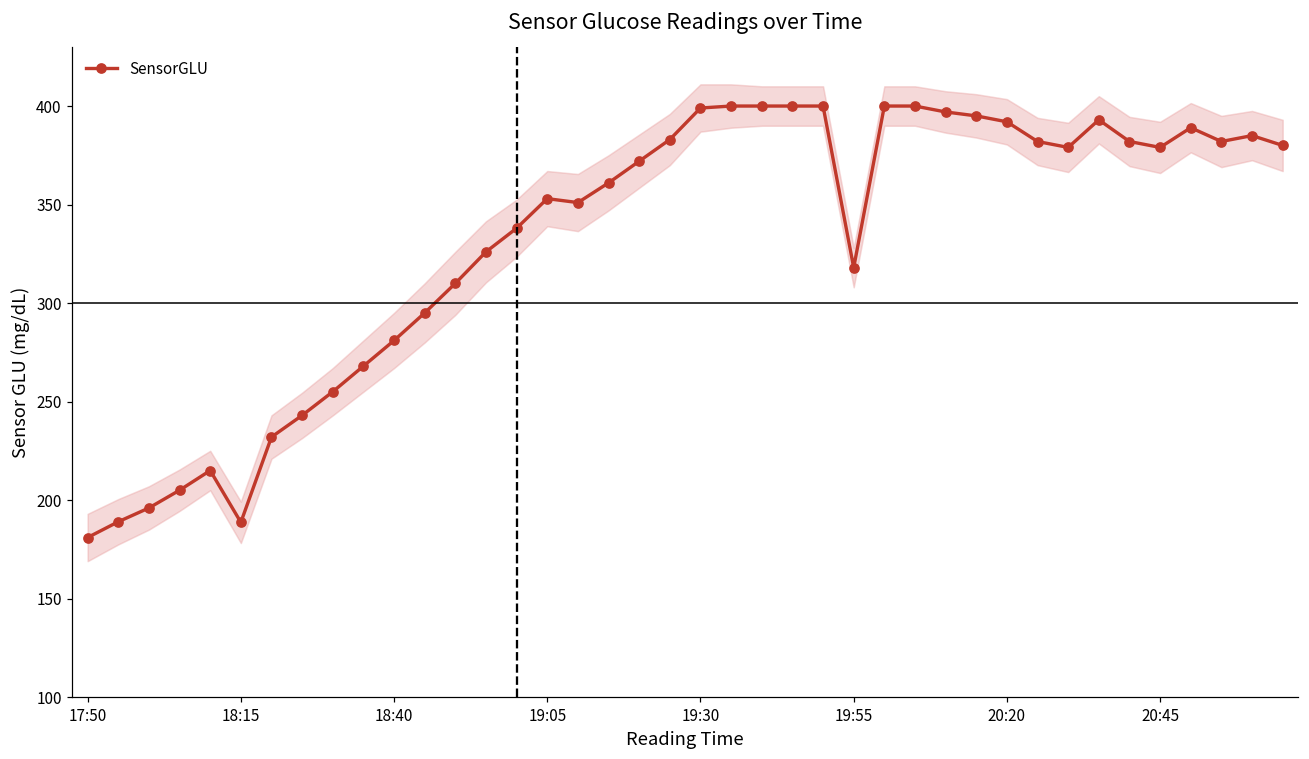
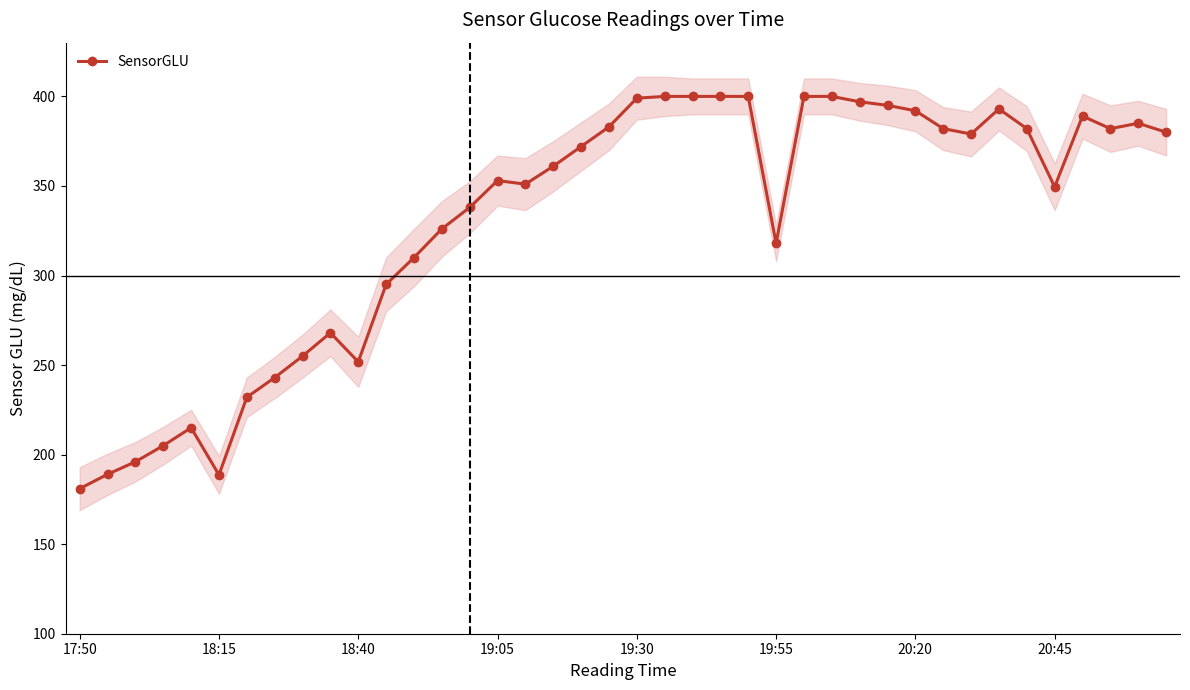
SensorGLU, 18:40: 281 -> 252
SensorGLU, 20:45: 379 -> 350
